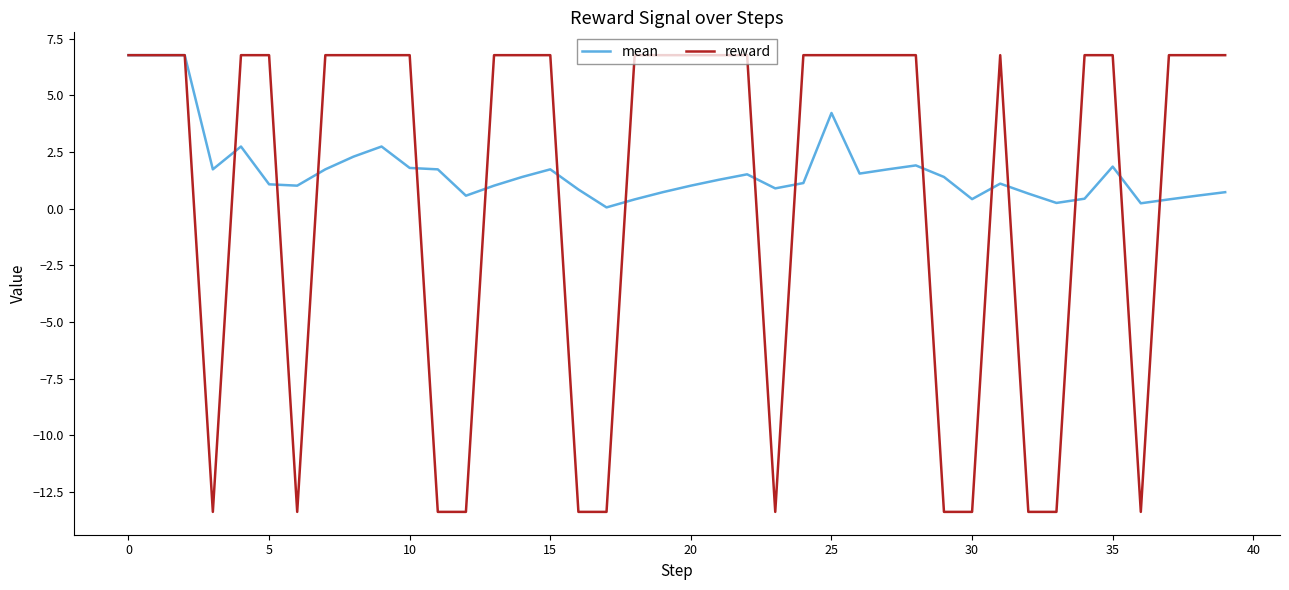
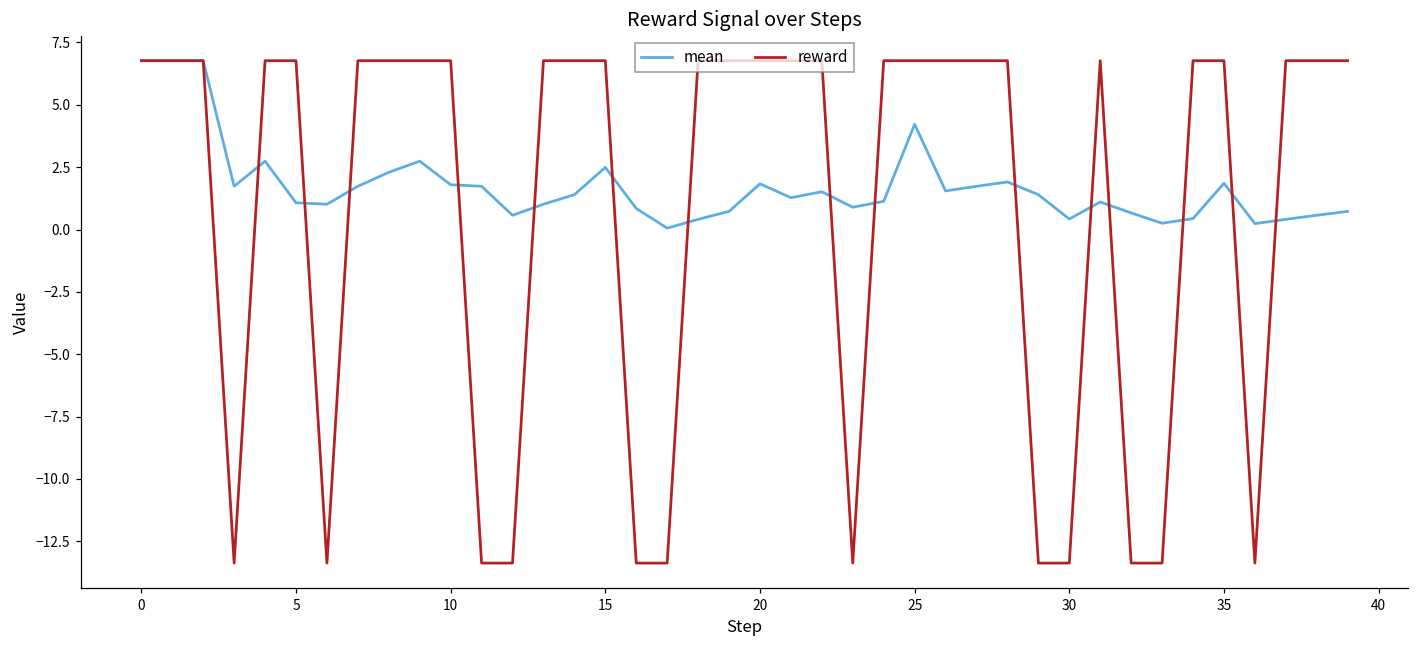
mean, 15: 1.7 -> 2.5
mean, 20: 1.0 -> 1.8
